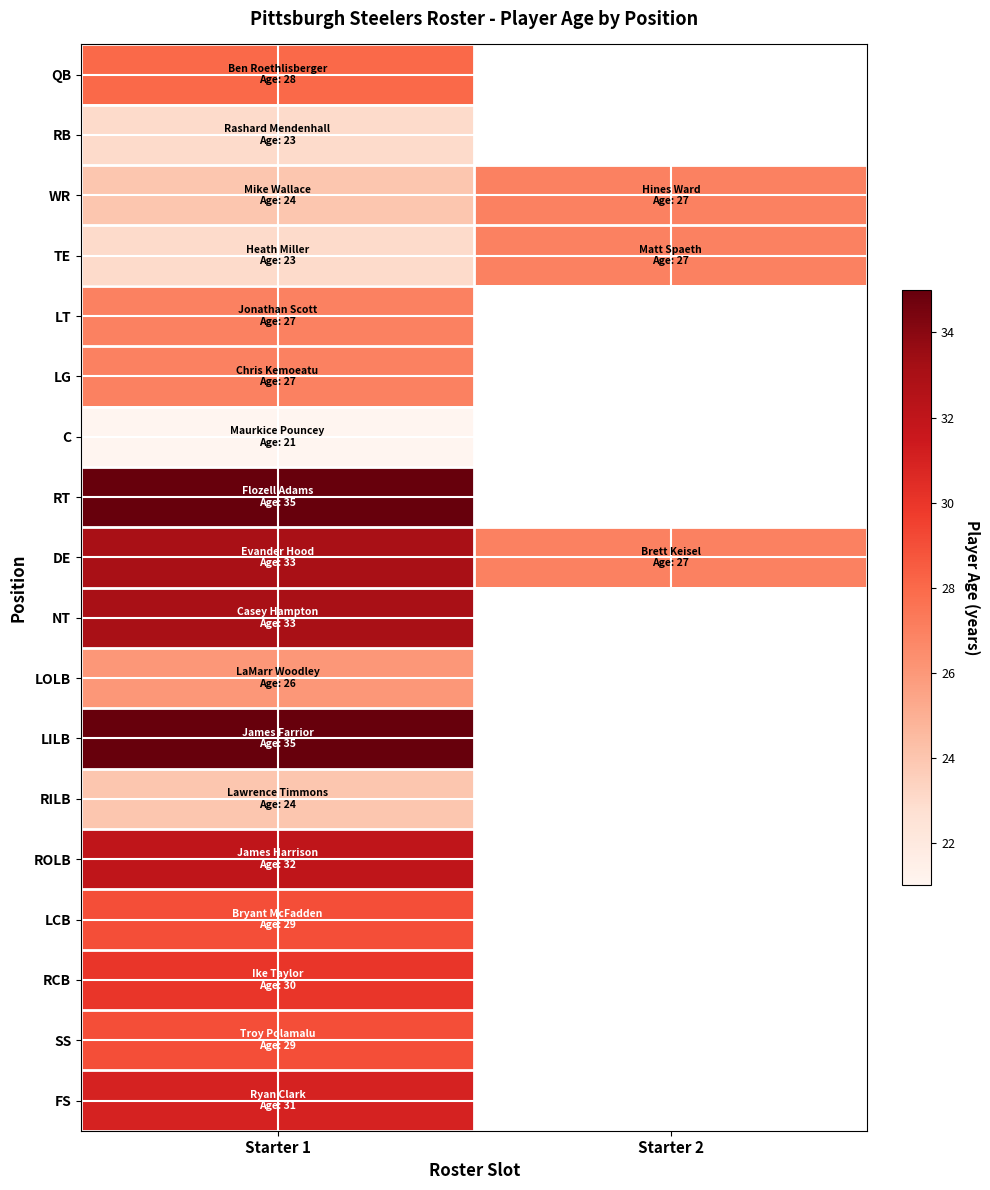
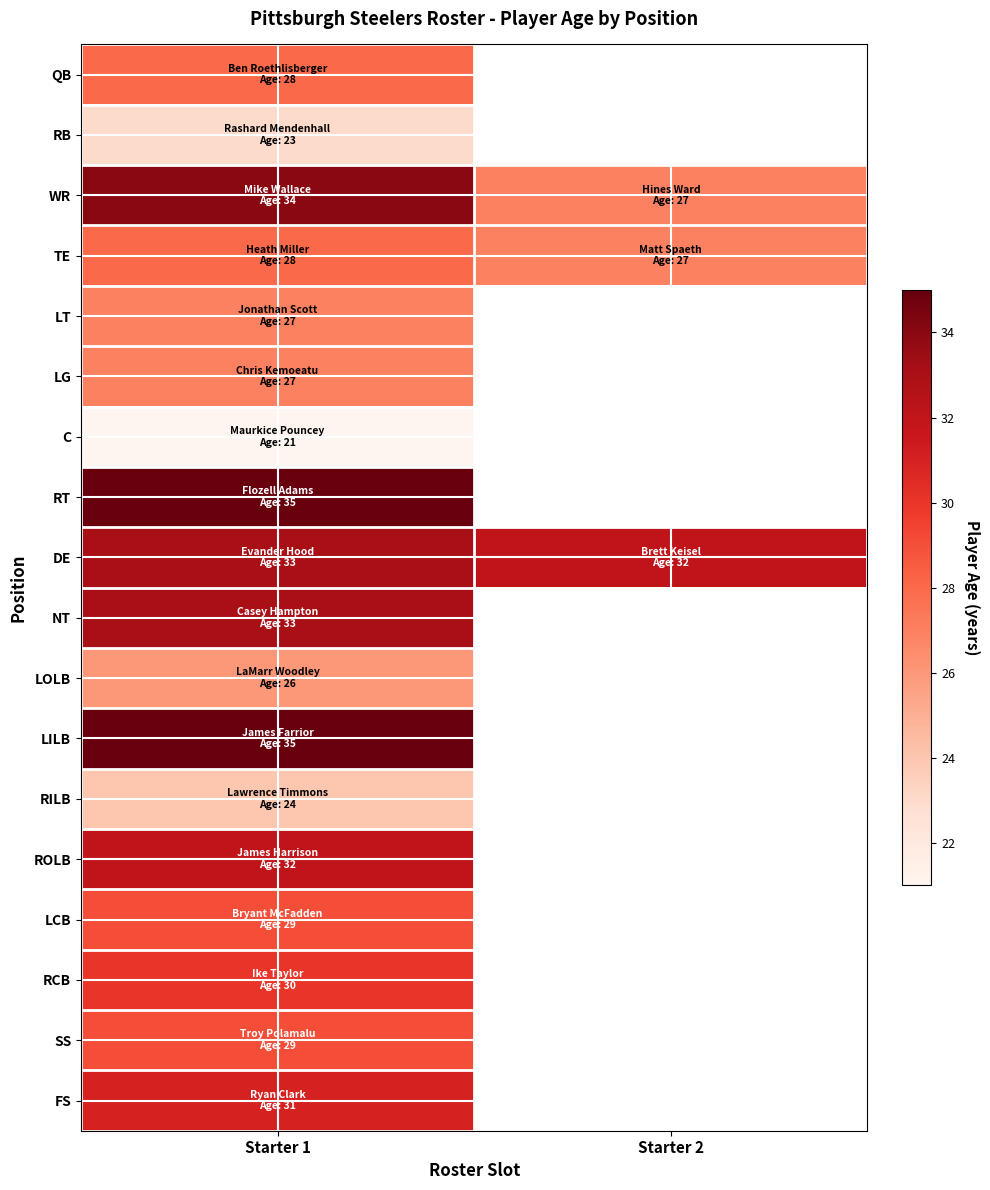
WR, Starter 1: 24 -> 34
TE, Starter 1: 23 -> 28
DE, Starter 2: 27 -> 32
